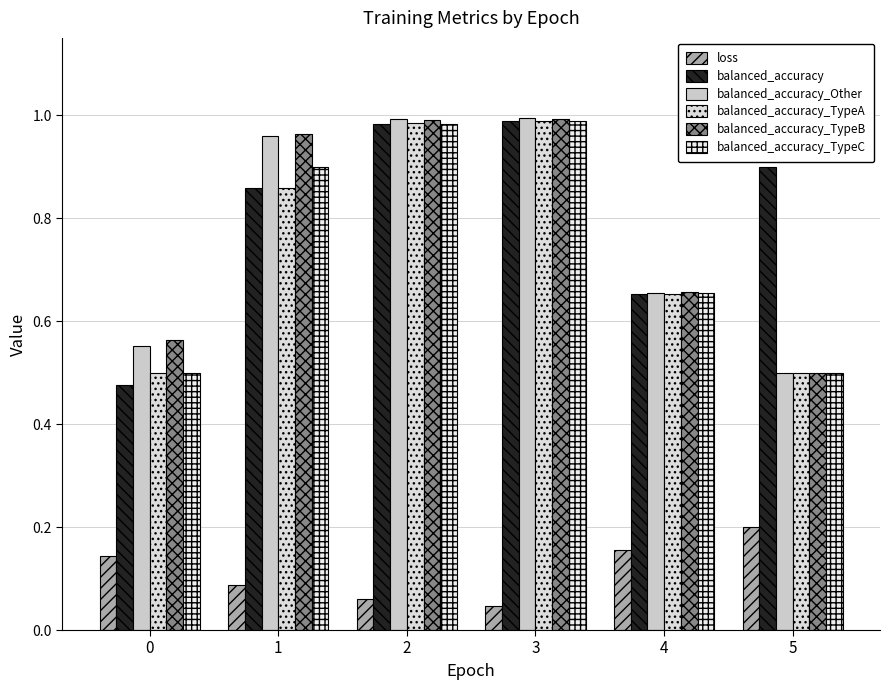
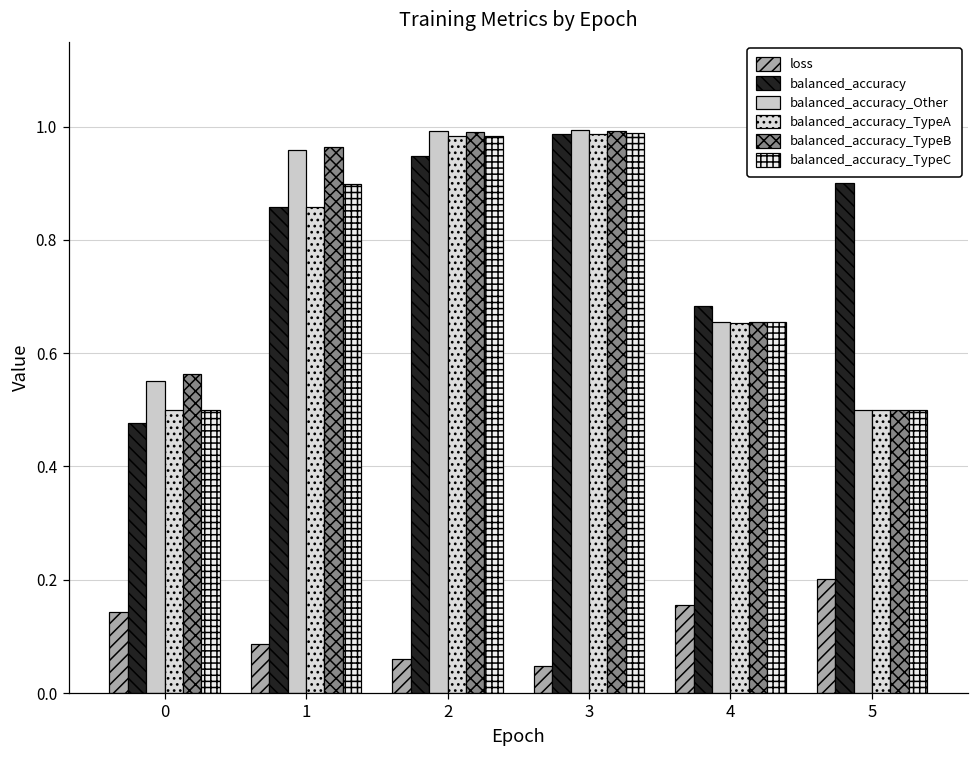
balanced_accuracy, 2: 0.98 -> 0.95
balanced_accuracy, 4: 0.65 -> 0.68
